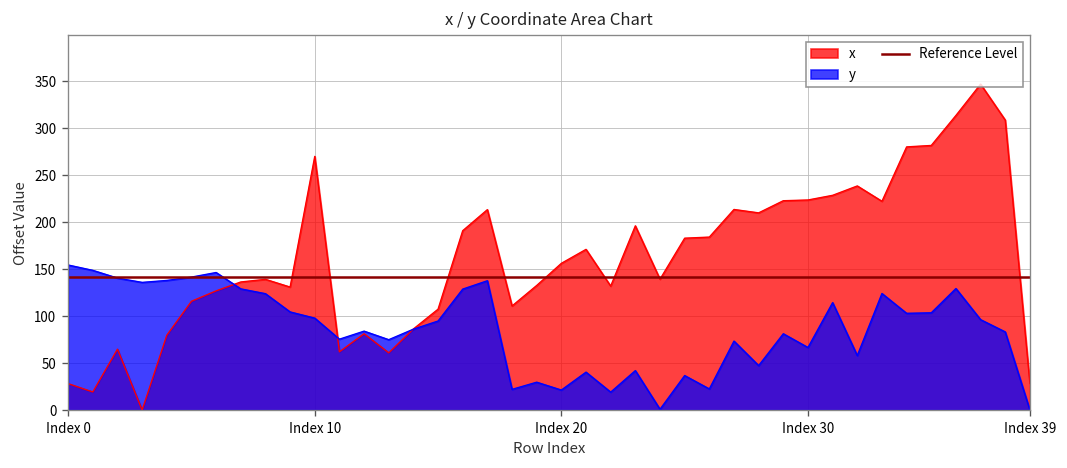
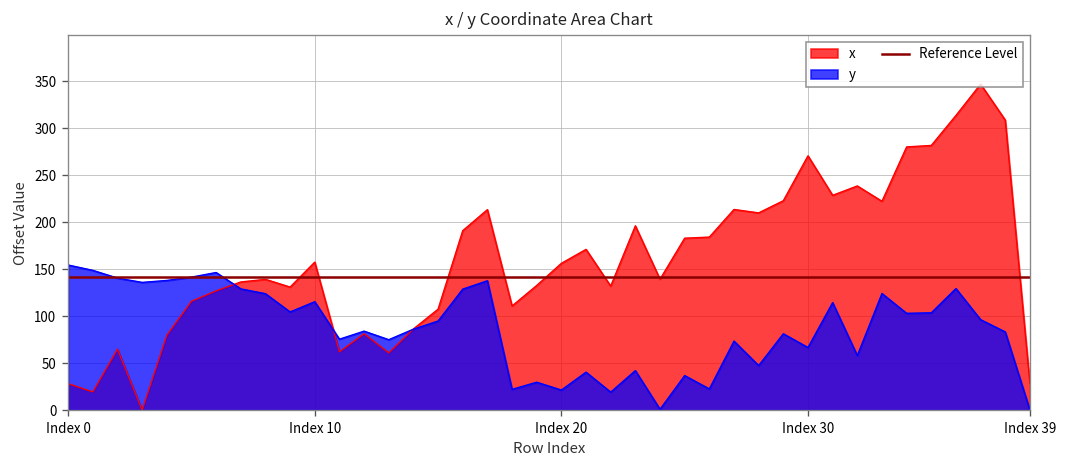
x, Index 10: 270 -> 160
y, Index 10: 100 -> 120
x, Index 30: 220 -> 270
